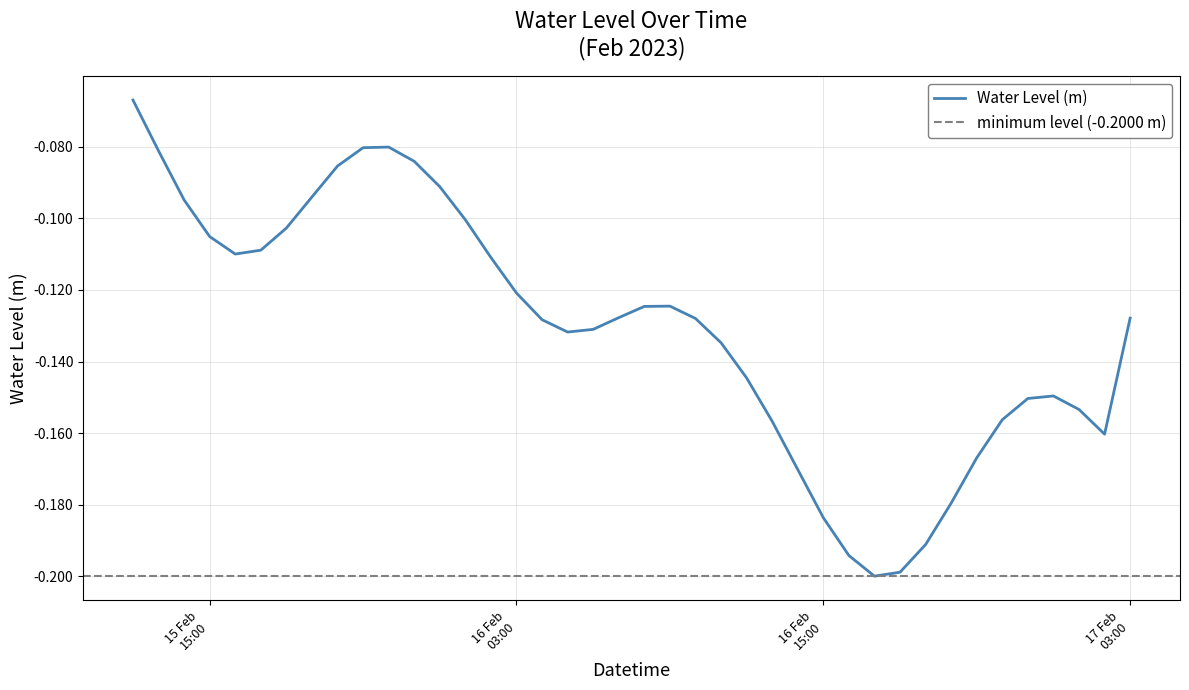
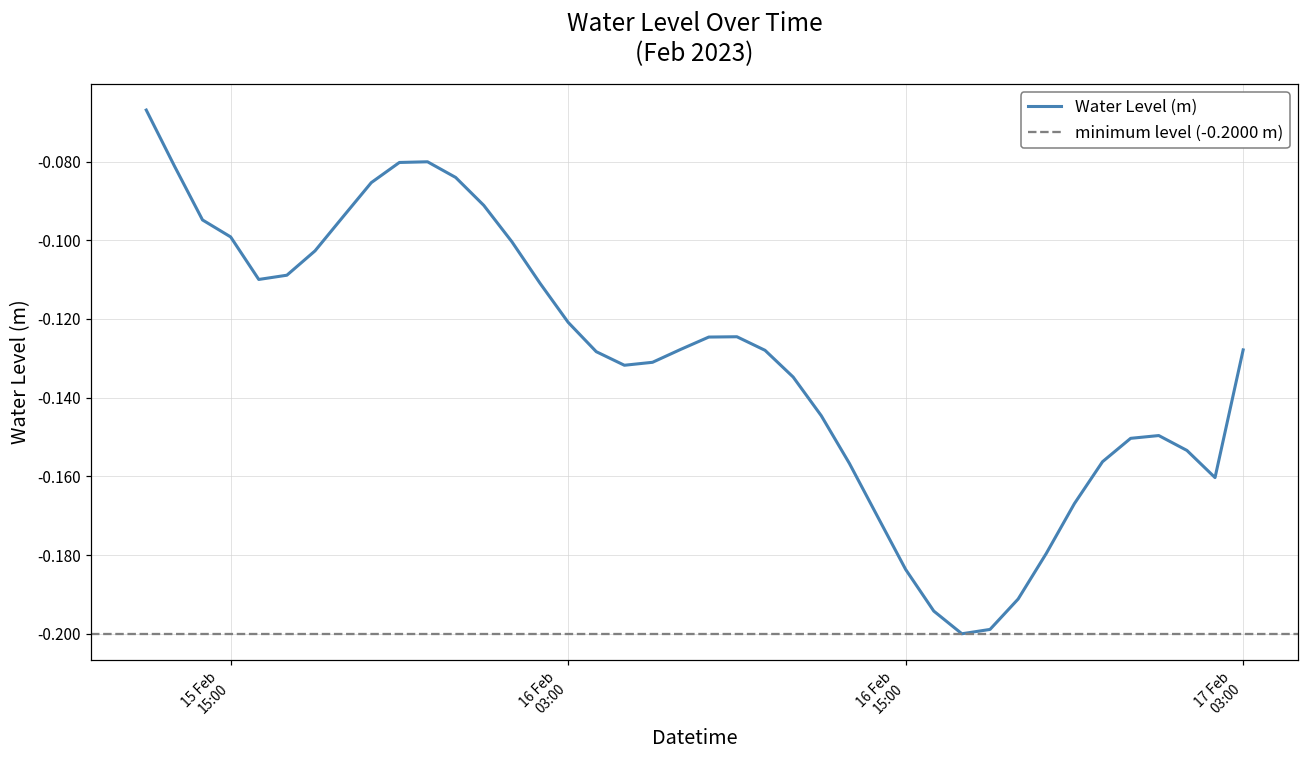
15 Feb 15:00: -0.105 -> -0.099
